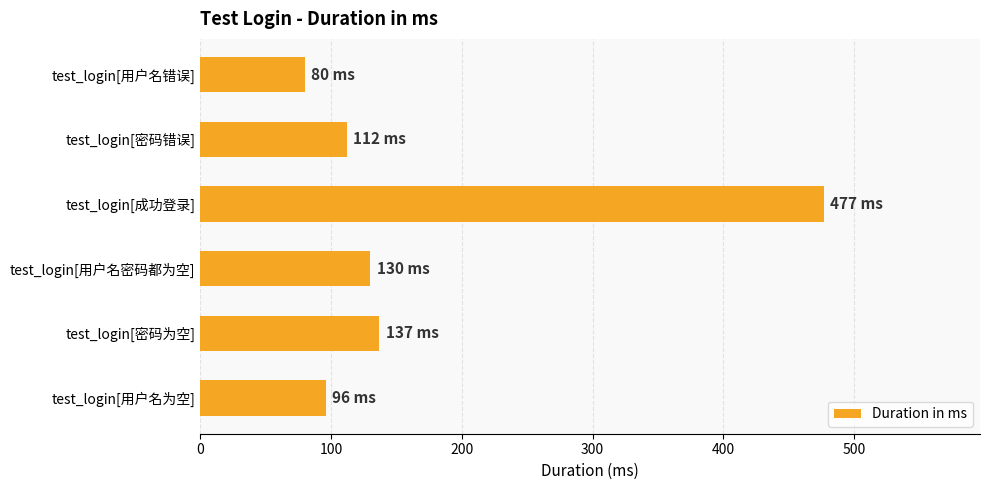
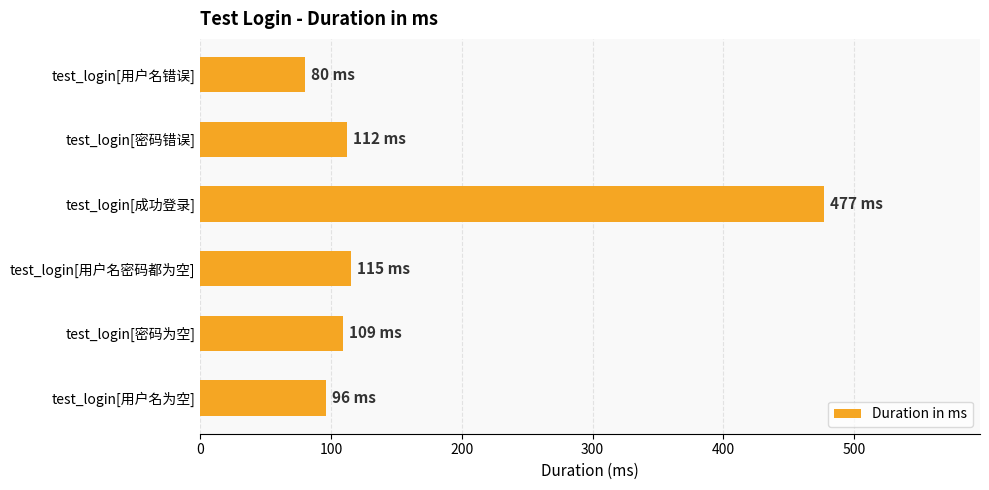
test_login[用户名密码都为空]: 130 -> 115
test_login[密码为空]: 137 -> 109
